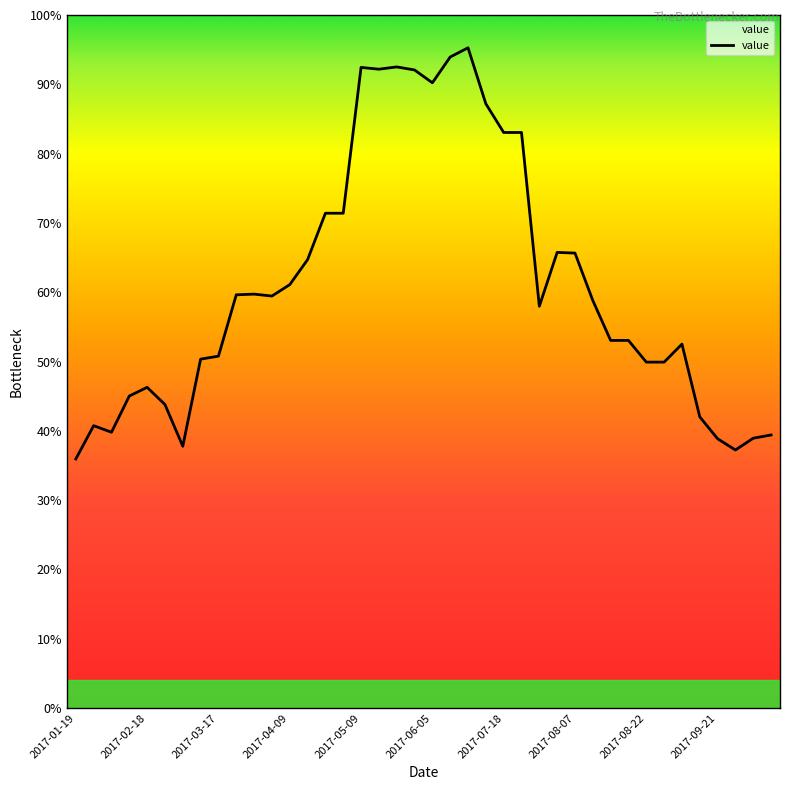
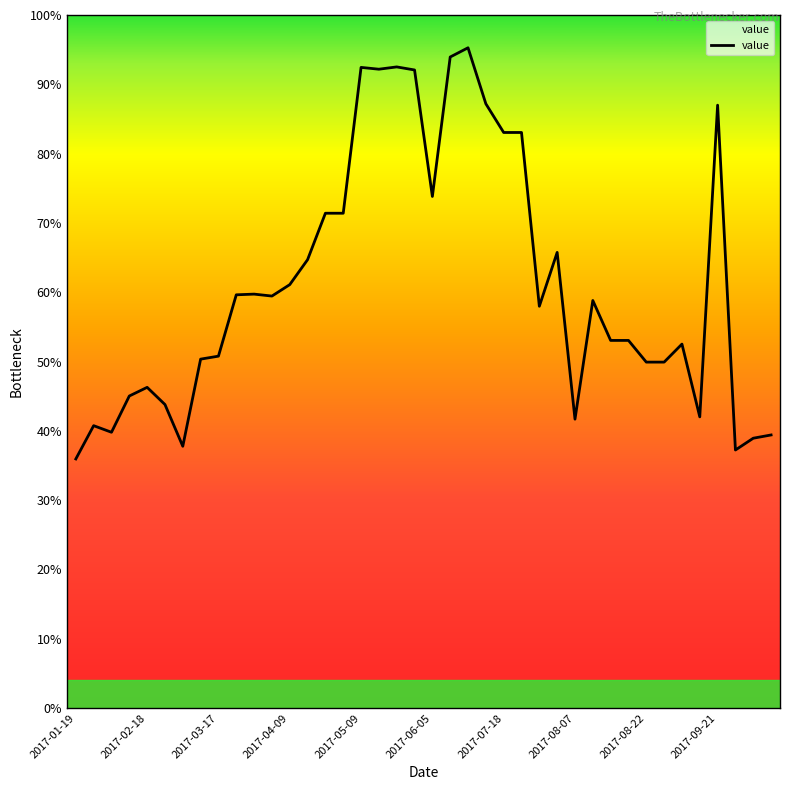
2017-06-05: 90% -> 74%
2017-08-07: 66% -> 42%
2017-09-21: 39% -> 87%
